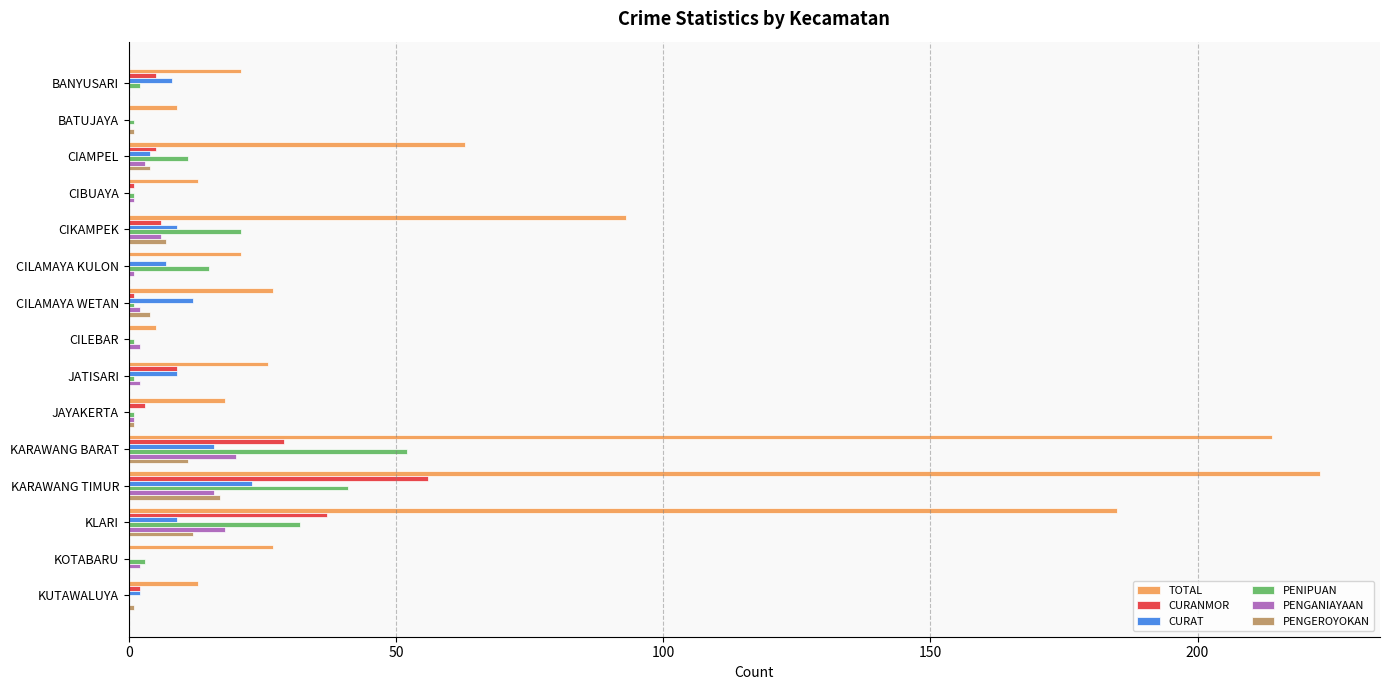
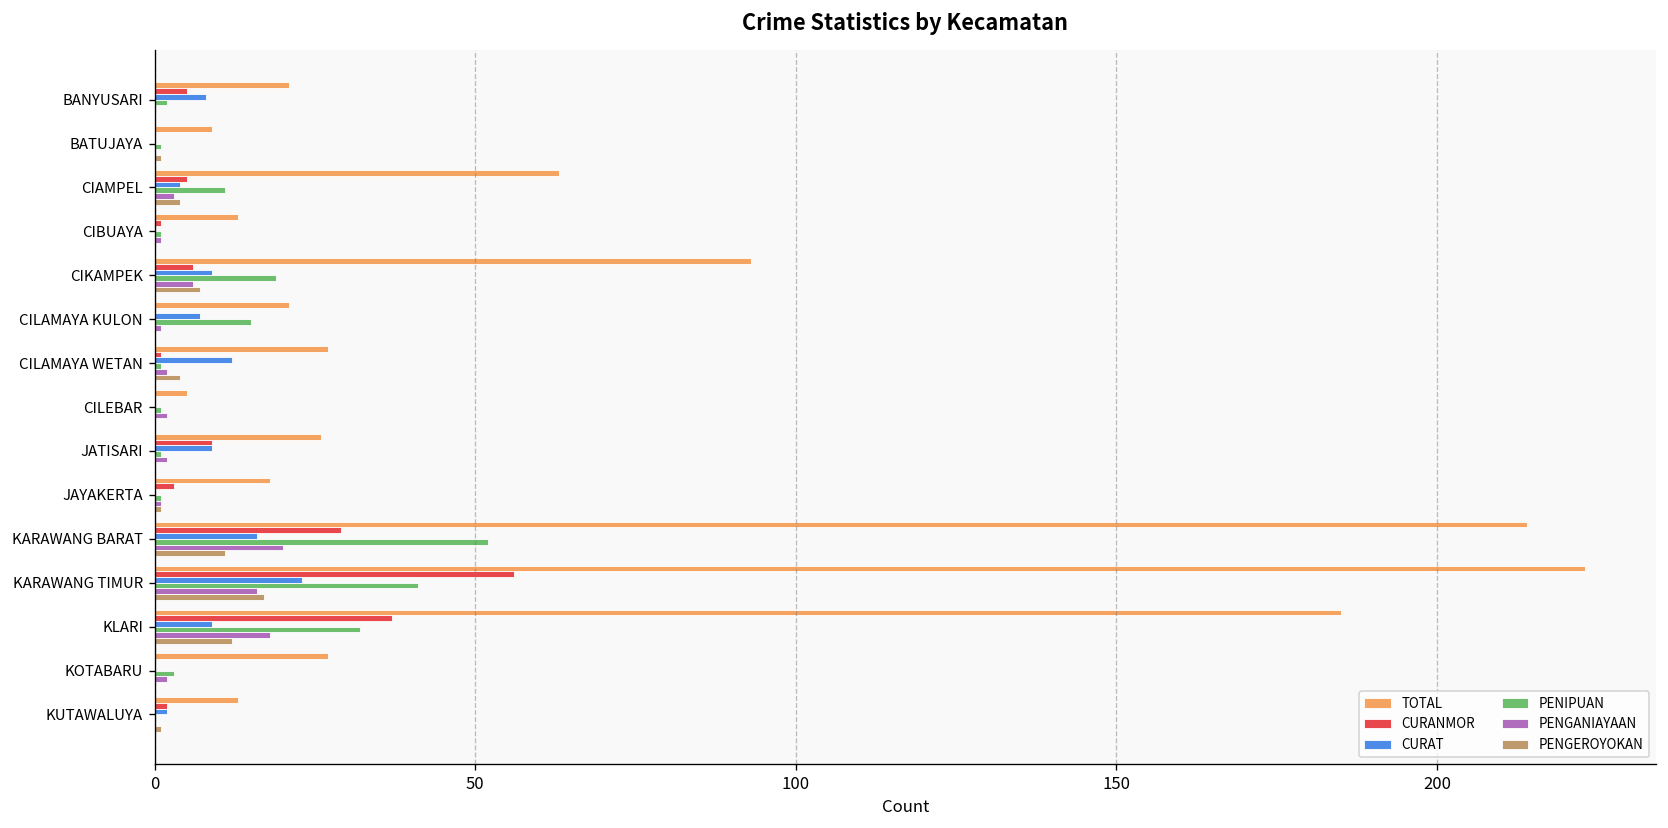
PENIPUAN, CIKAMPEK: 21 -> 19
